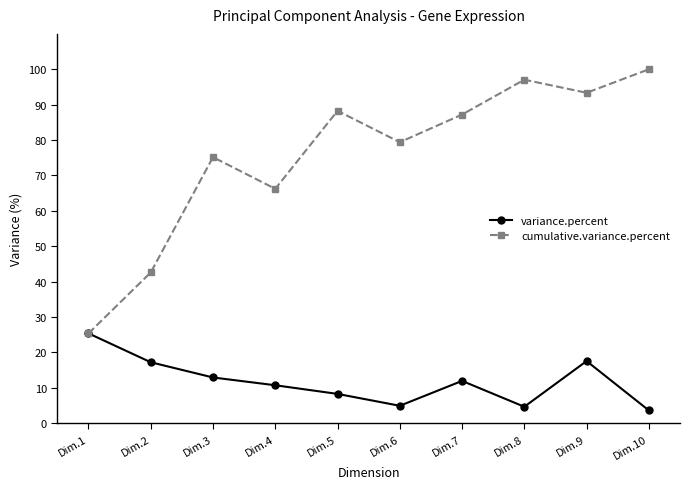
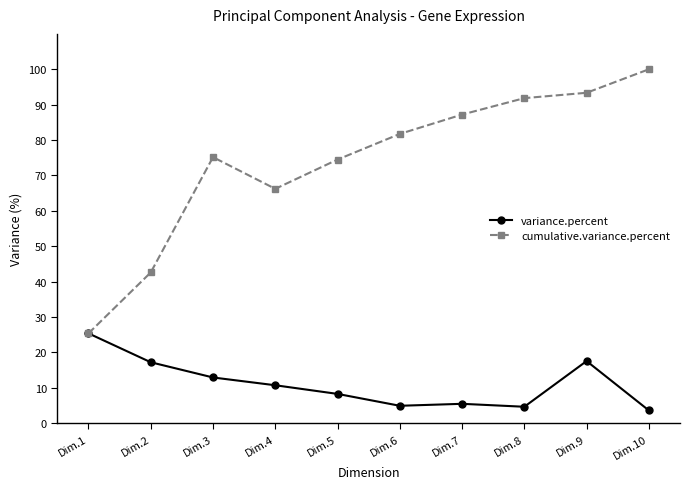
cumulative.variance.percent, Dim.5: 88 -> 74
cumulative.variance.percent, Dim.6: 79 -> 82
variance.percent, Dim.7: 12 -> 5
cumulative.variance.percent, Dim.8: 97 -> 92
